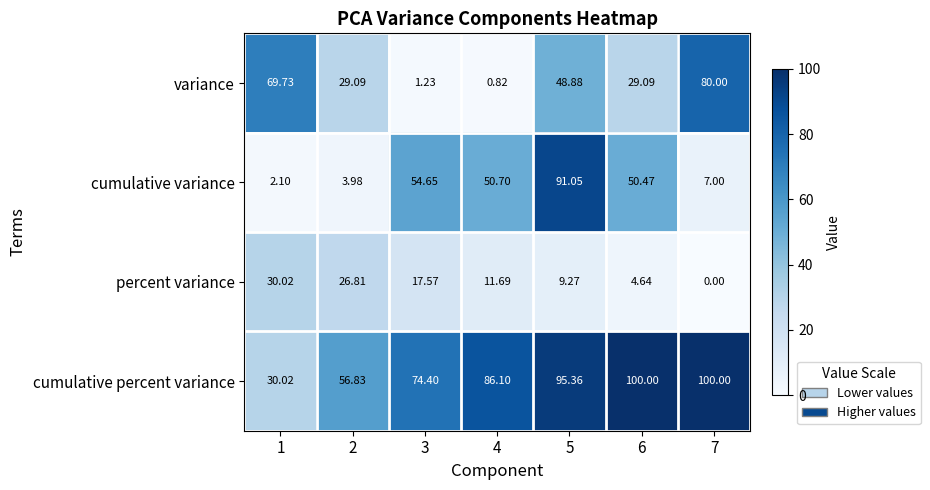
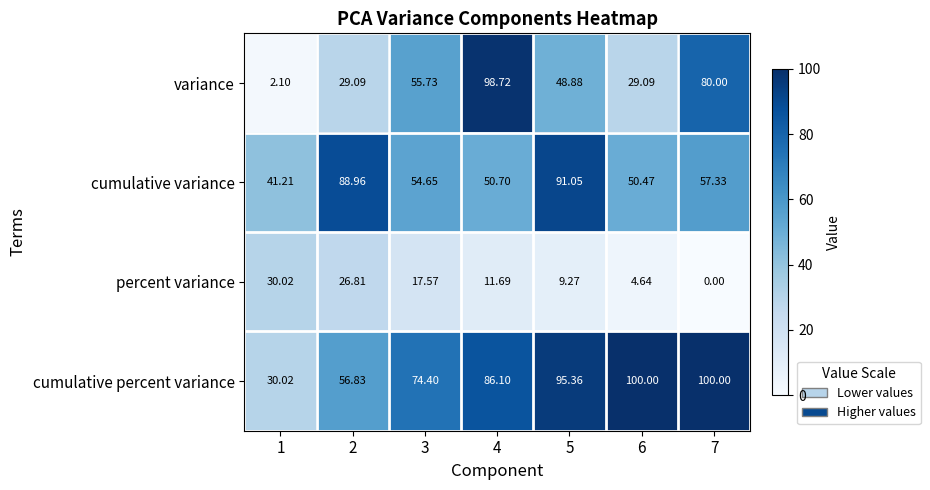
variance, 1: 69.73 -> 2.10
variance, 3: 1.23 -> 55.73
variance, 4: 0.82 -> 98.72
cumulative variance, 1: 2.10 -> 41.21
cumulative variance, 2: 3.98 -> 88.96
cumulative variance, 7: 7.00 -> 57.33
